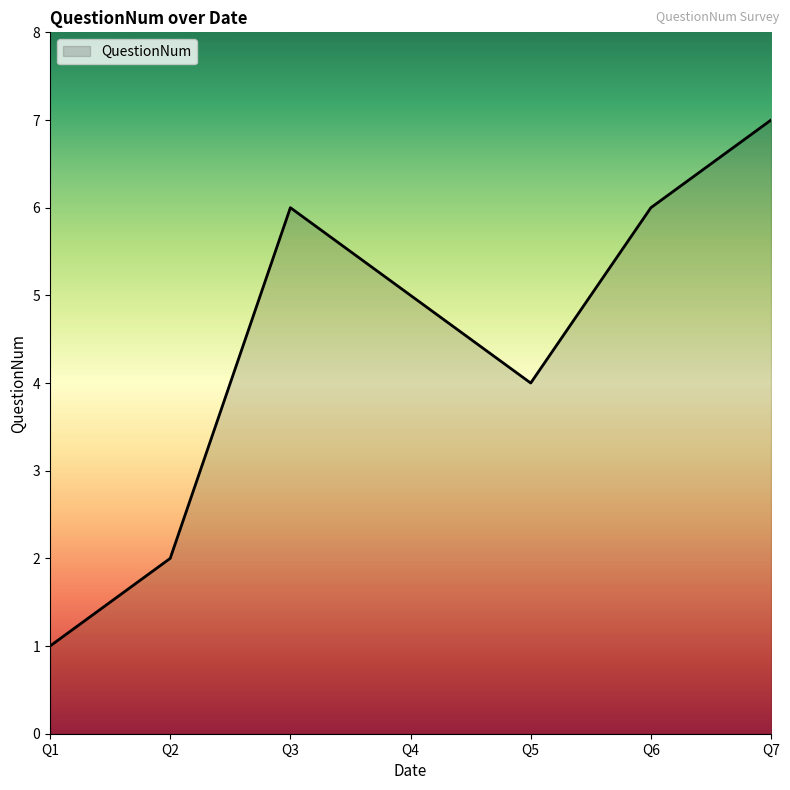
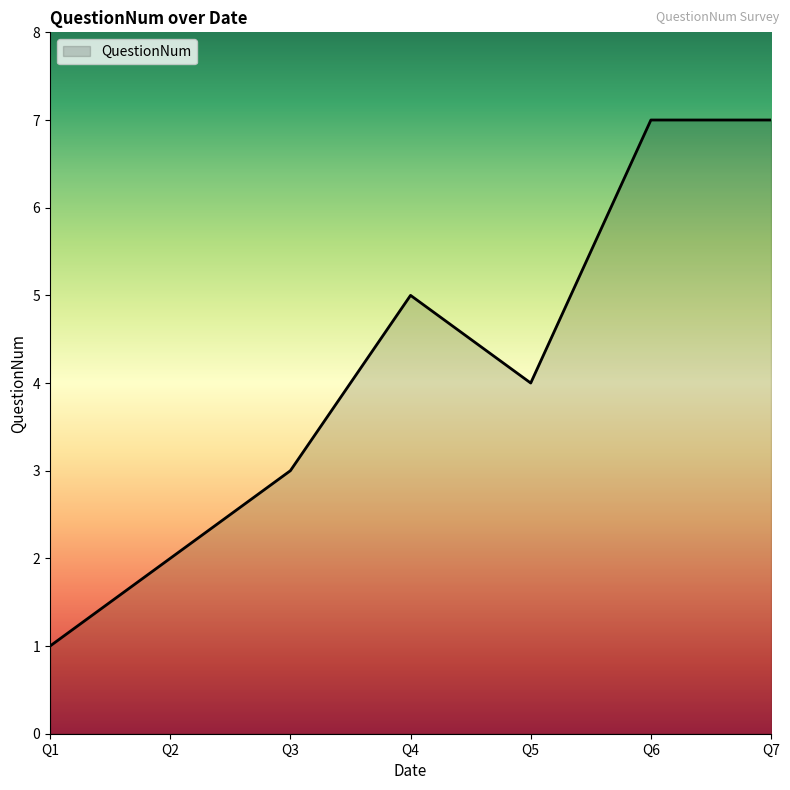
Q3: 6 -> 3
Q6: 6 -> 7
